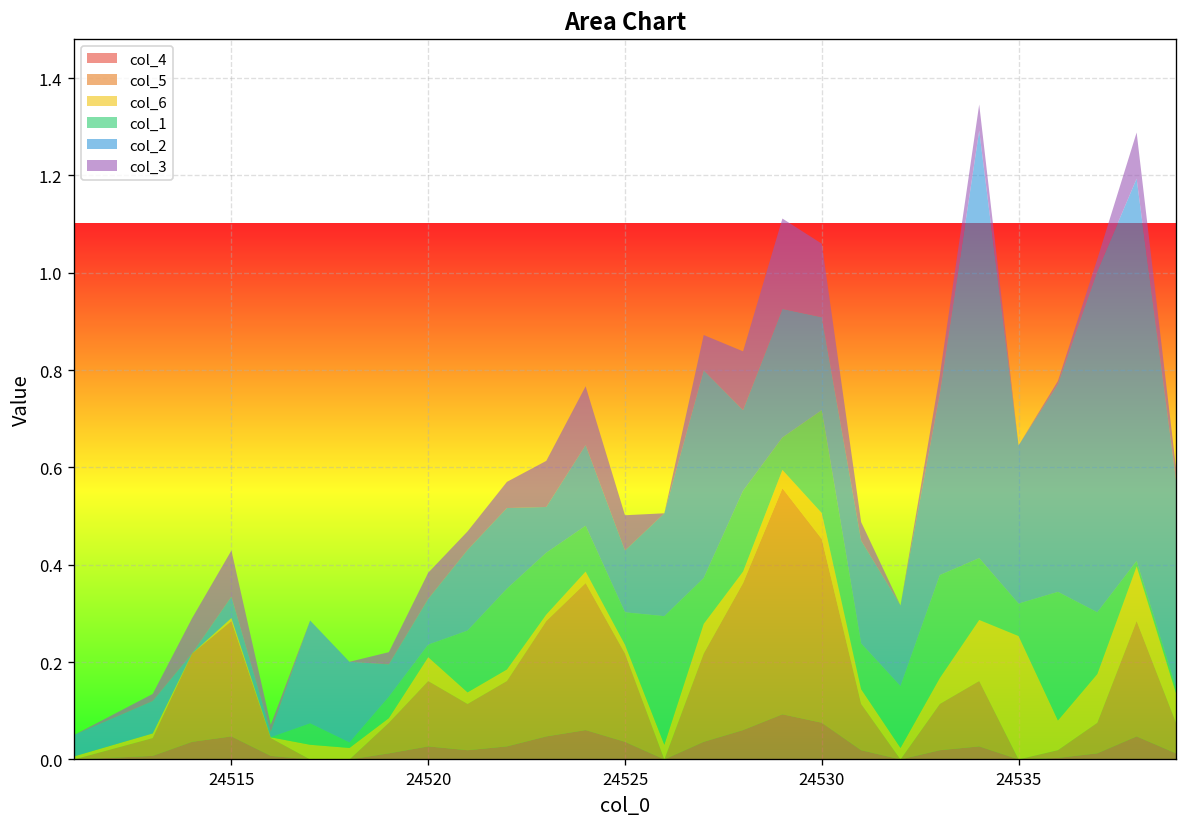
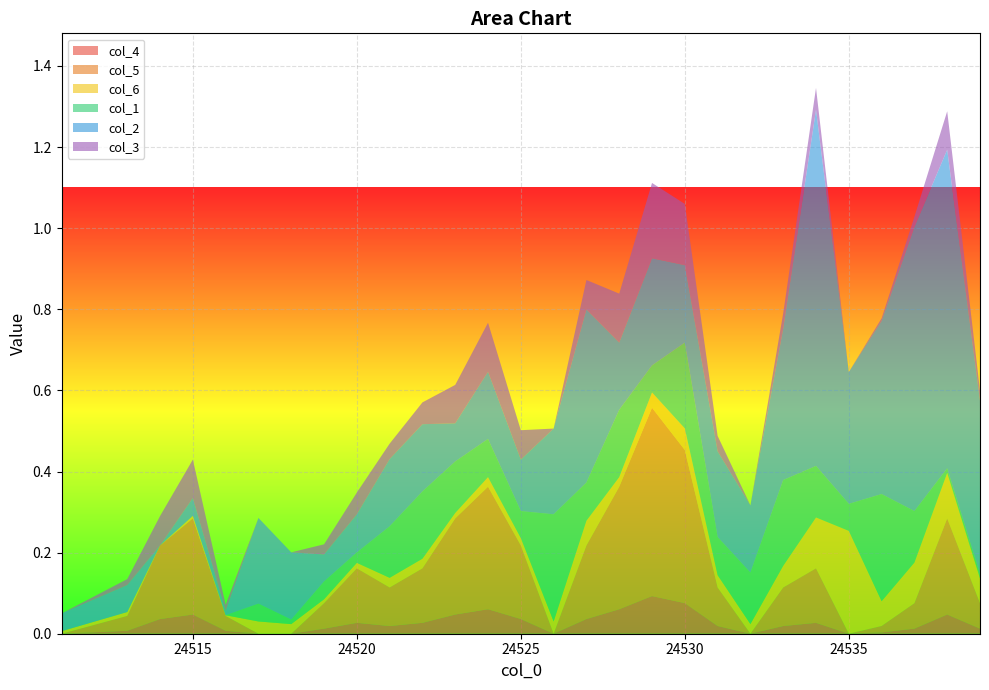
col_6, 24520: 0.05 -> 0.01
